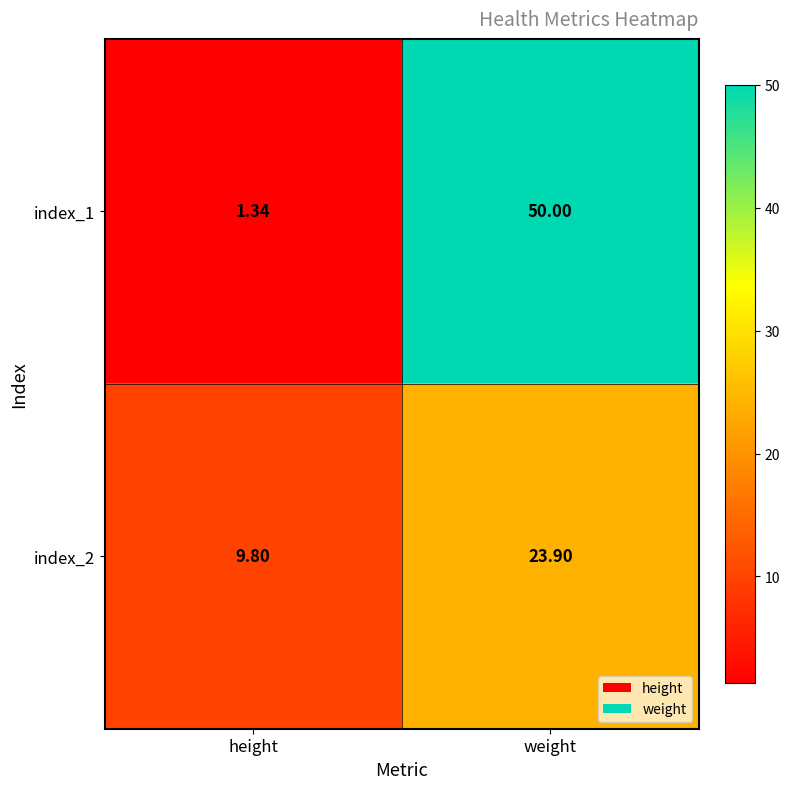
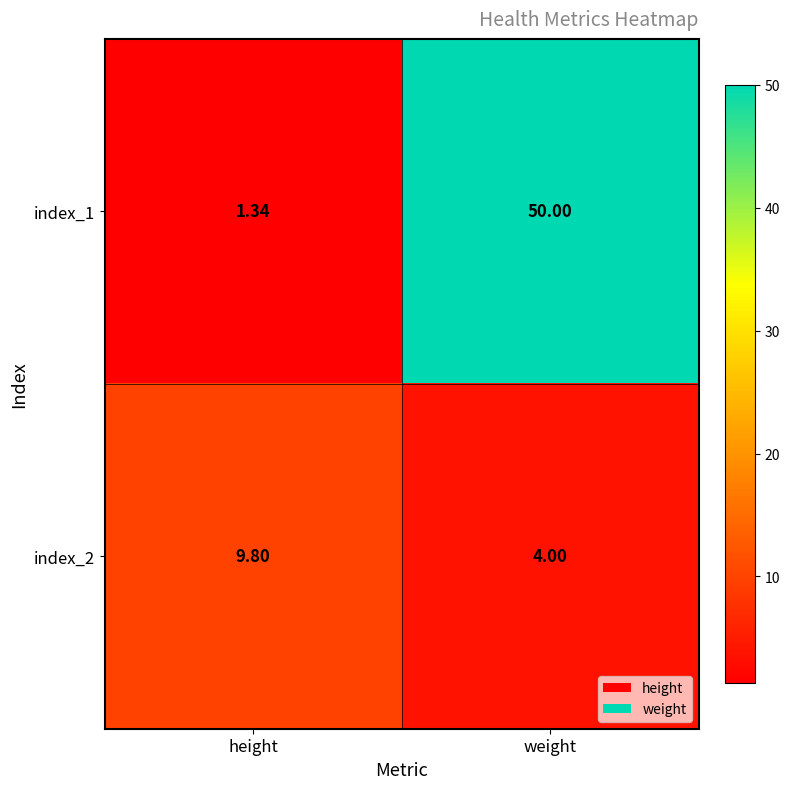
index_2, weight: 23.90 -> 4.00
